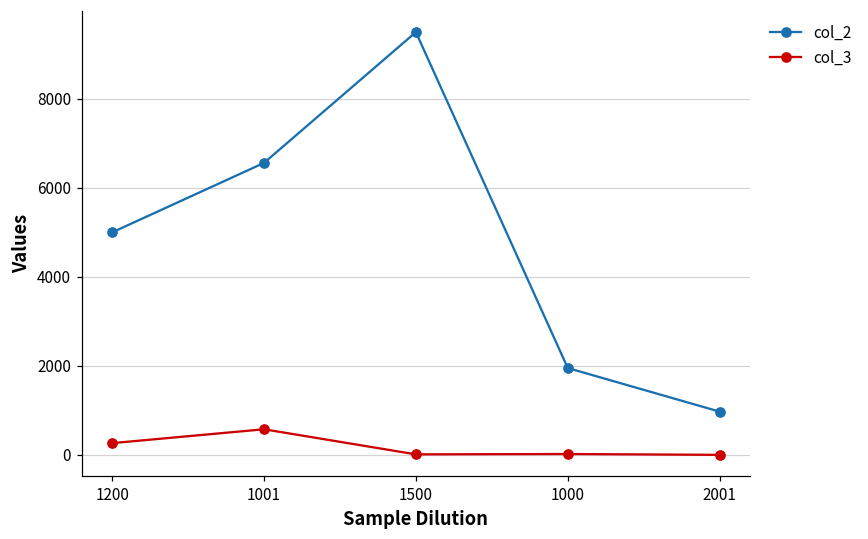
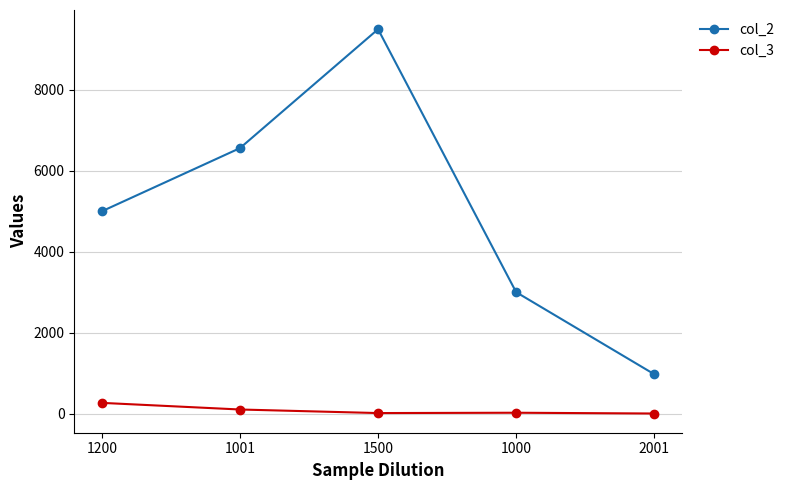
col_3, 1001: 600 -> 100
col_2, 1000: 2000 -> 3000
